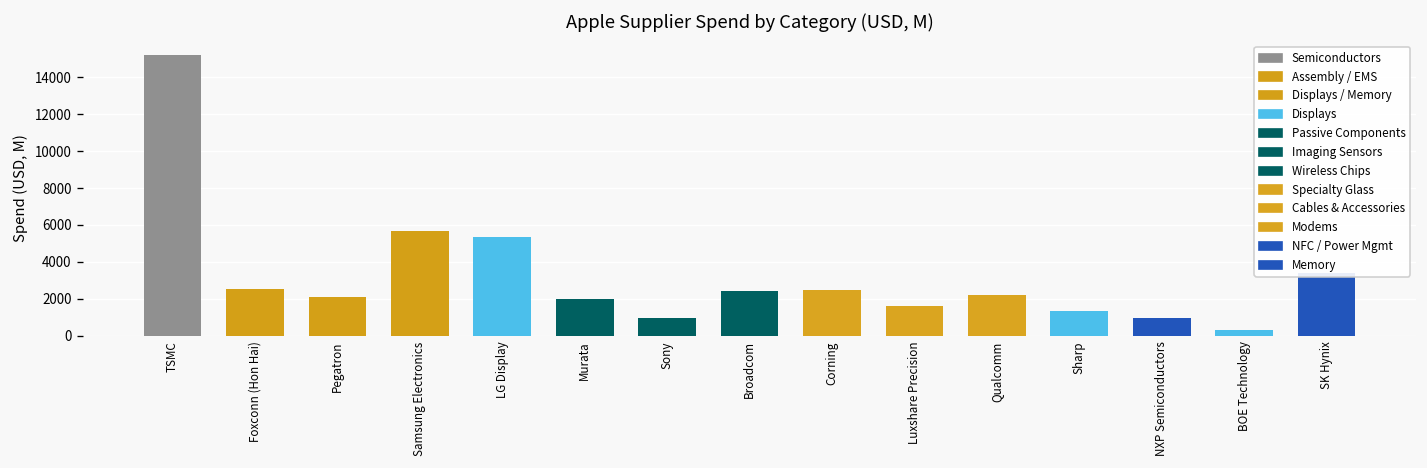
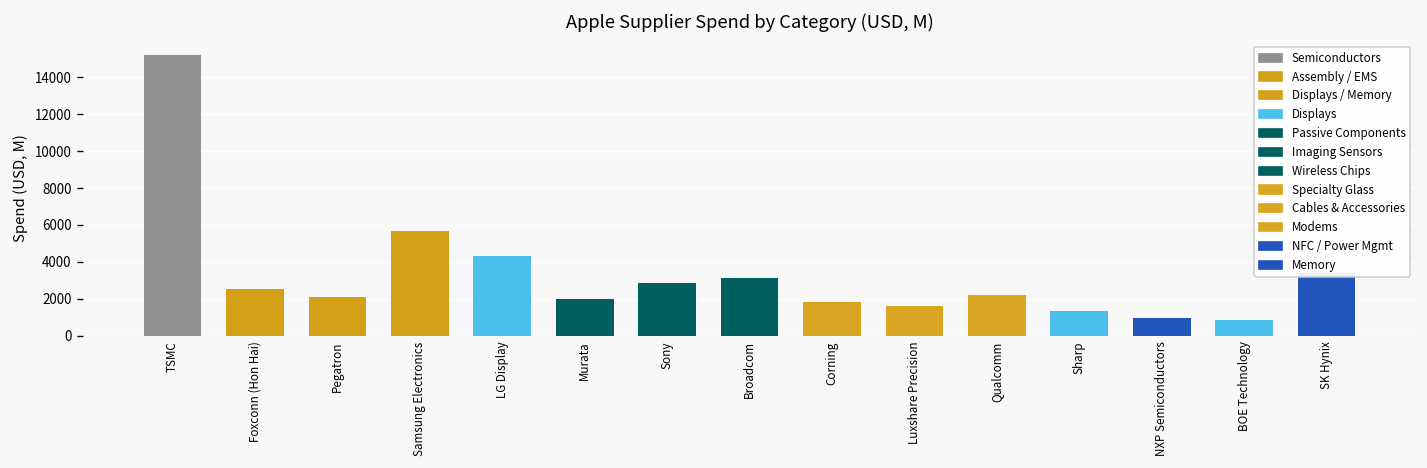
LG Display: 5300 -> 4300
Sony: 1000 -> 2900
Broadcom: 2400 -> 3100
Corning: 2500 -> 1800
BOE Technology: 300 -> 900
